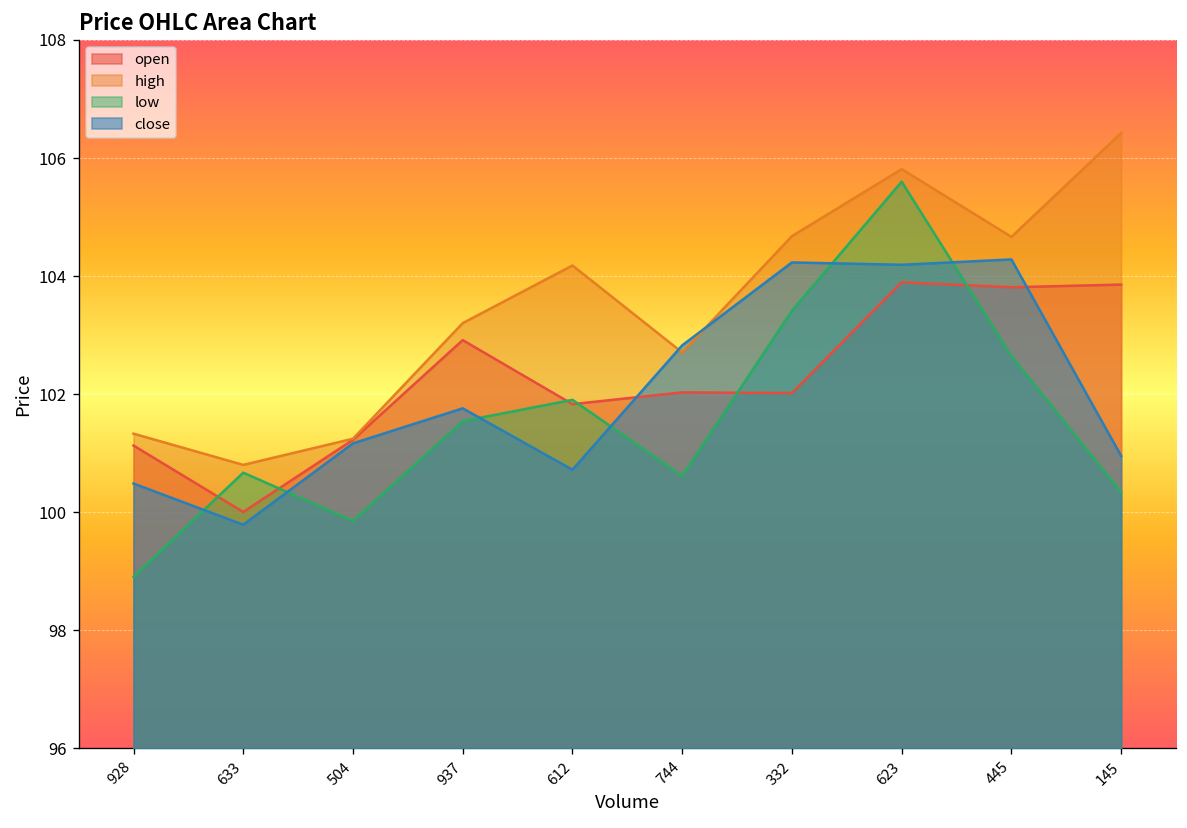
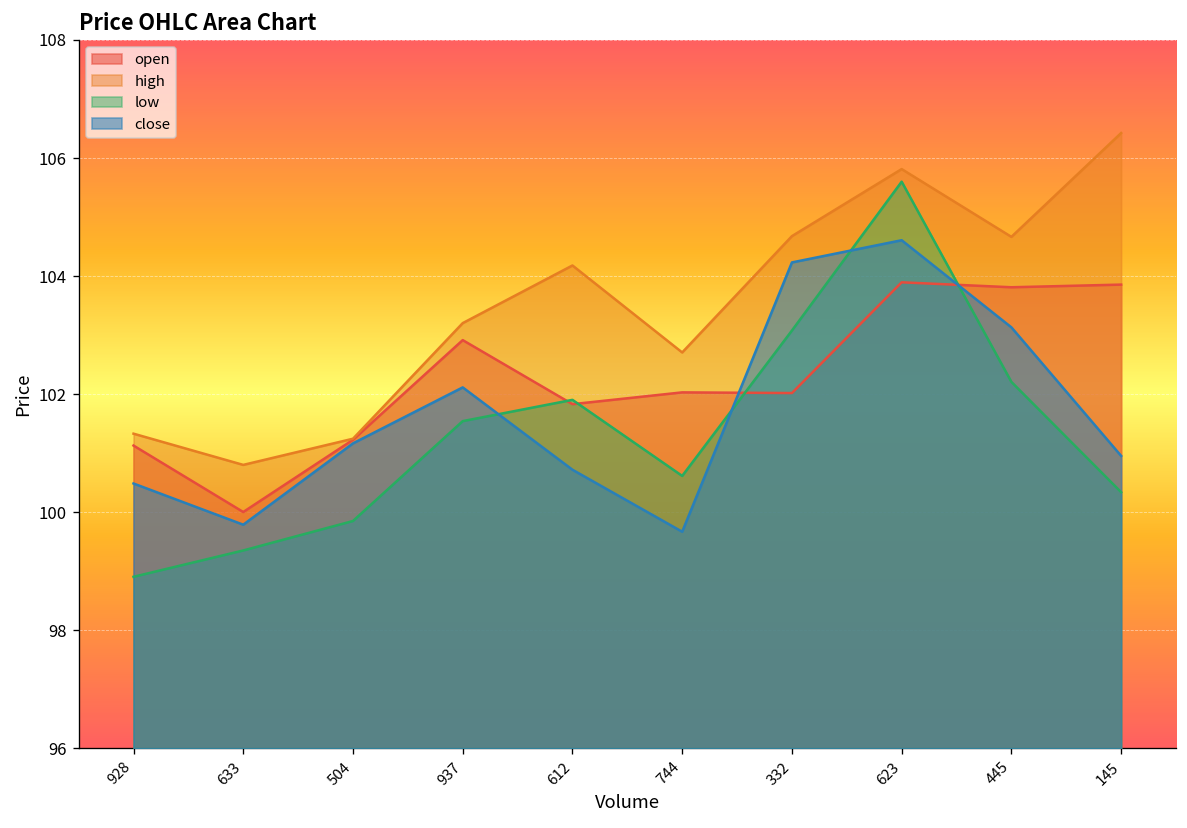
low, 633: 100.7 -> 99.4
close, 937: 101.8 -> 102.1
close, 744: 102.8 -> 99.7
low, 332: 103.4 -> 103.1
close, 623: 104.2 -> 104.6
low, 445: 102.6 -> 102.2
close, 445: 104.3 -> 103.1
